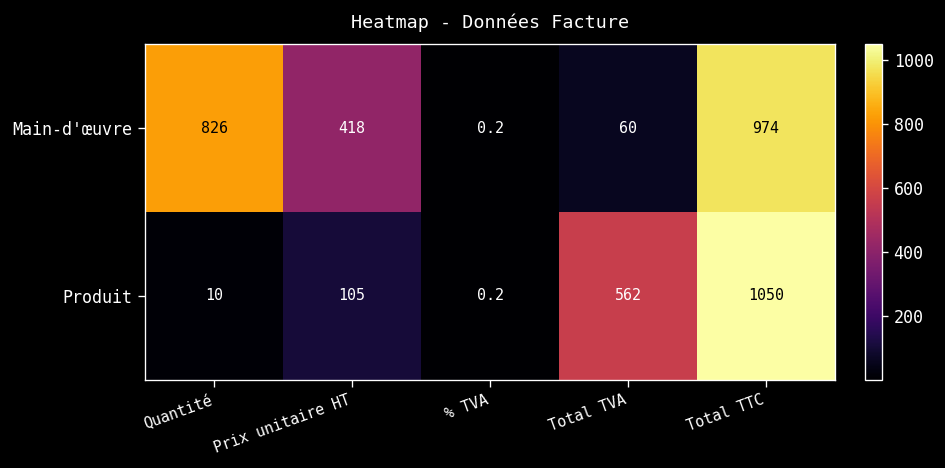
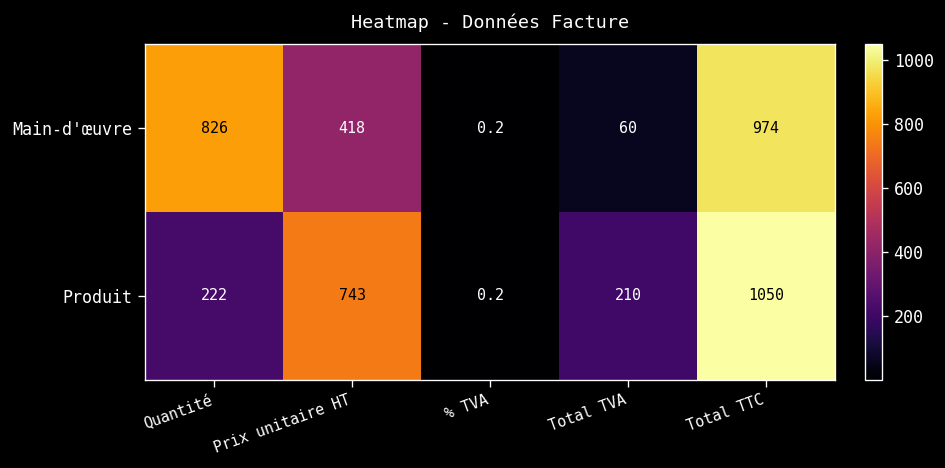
Produit, Quantité: 10 -> 222
Produit, Prix unitaire HT: 105 -> 743
Produit, Total TVA: 562 -> 210
